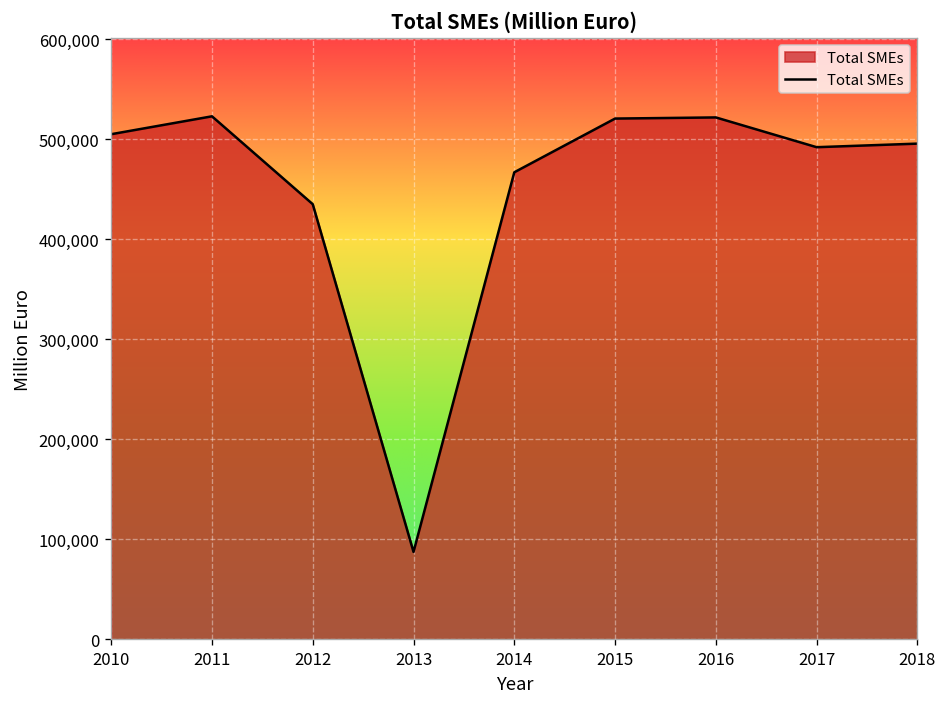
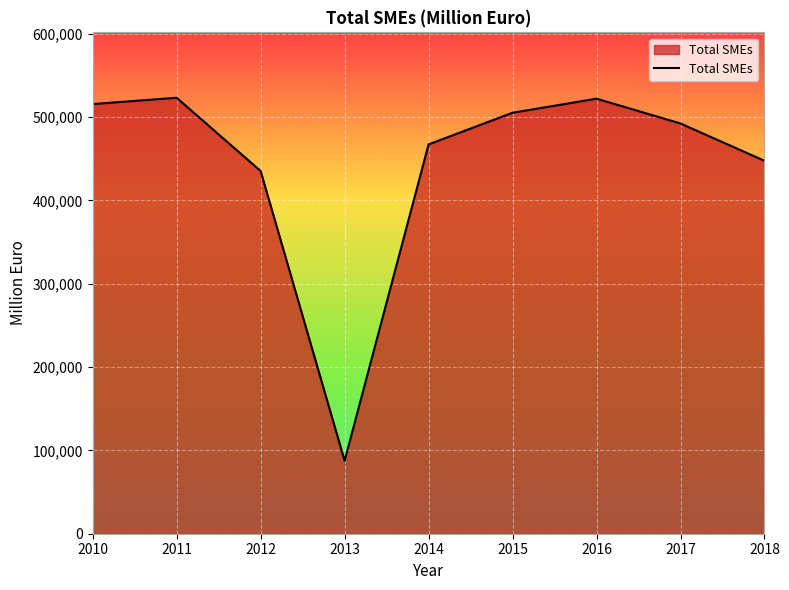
2010: 510,000 -> 520,000
2015: 520,000 -> 510,000
2018: 500,000 -> 450,000
